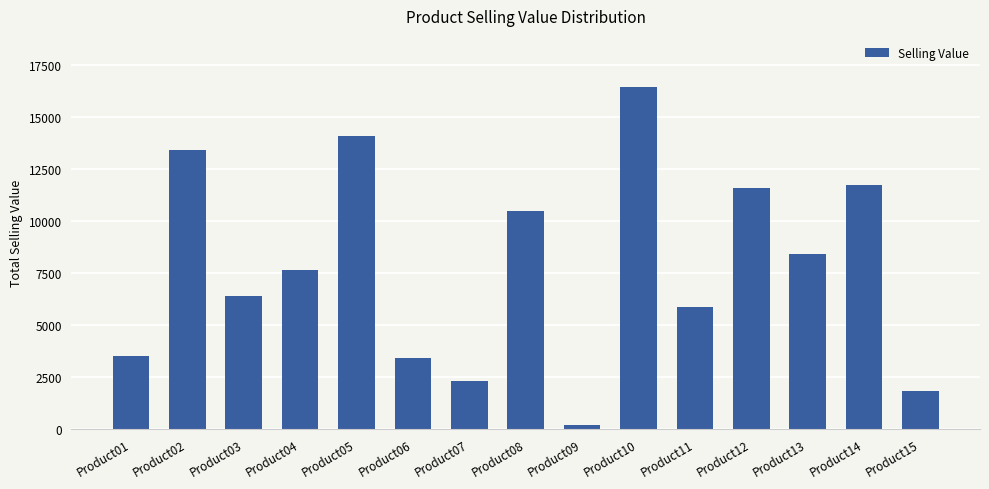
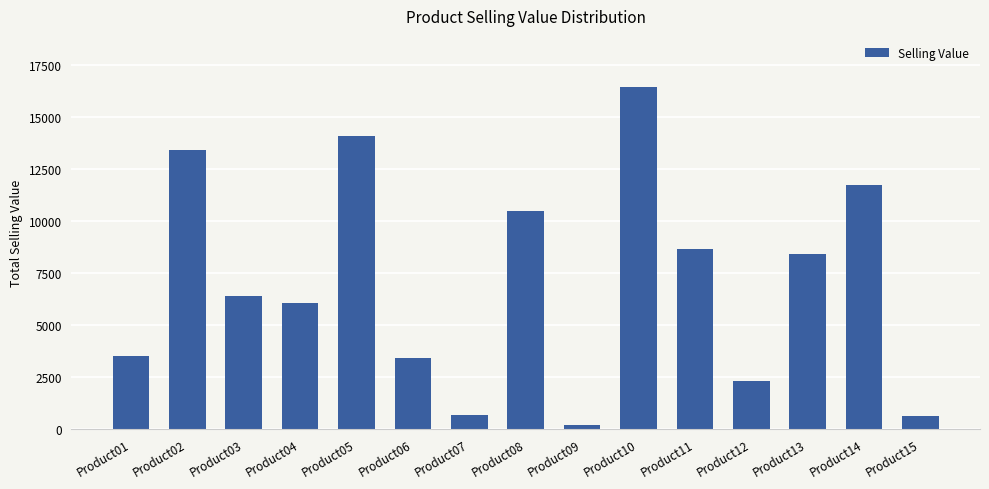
Product04: 7700 -> 6100
Product07: 2300 -> 700
Product11: 5900 -> 8700
Product12: 11600 -> 2300
Product15: 1800 -> 600
